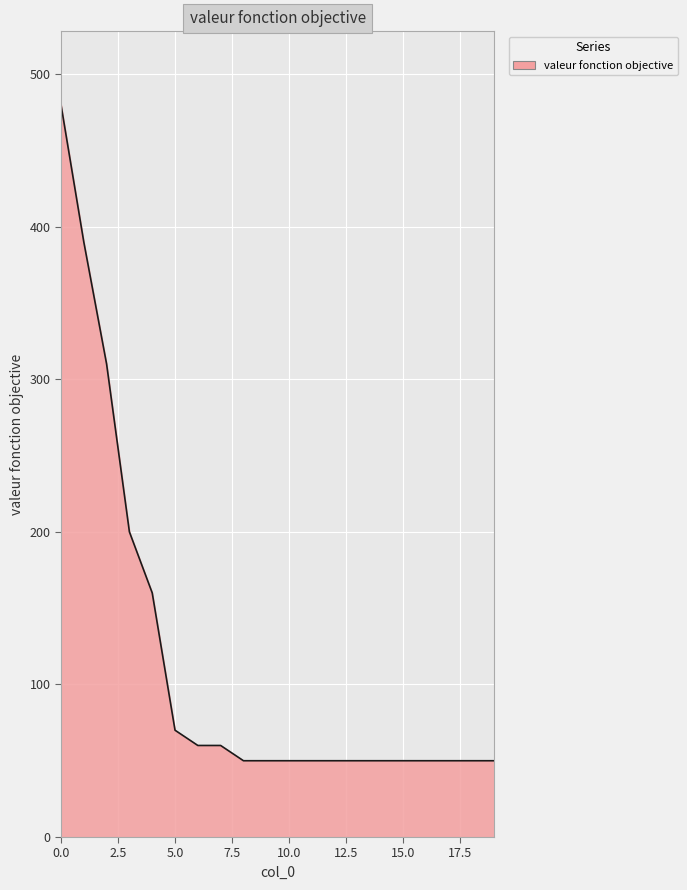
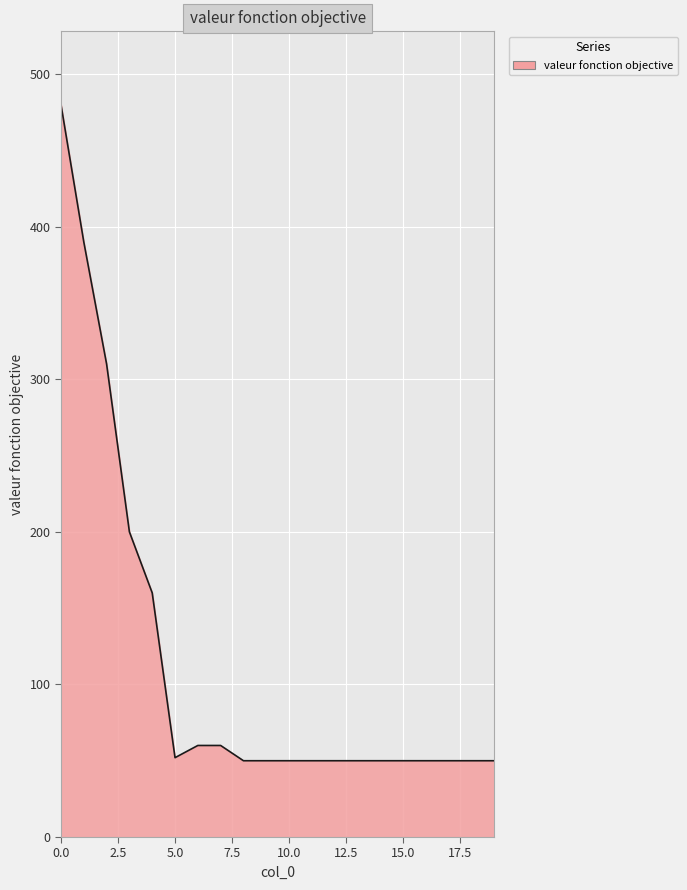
5.0: 70 -> 52
